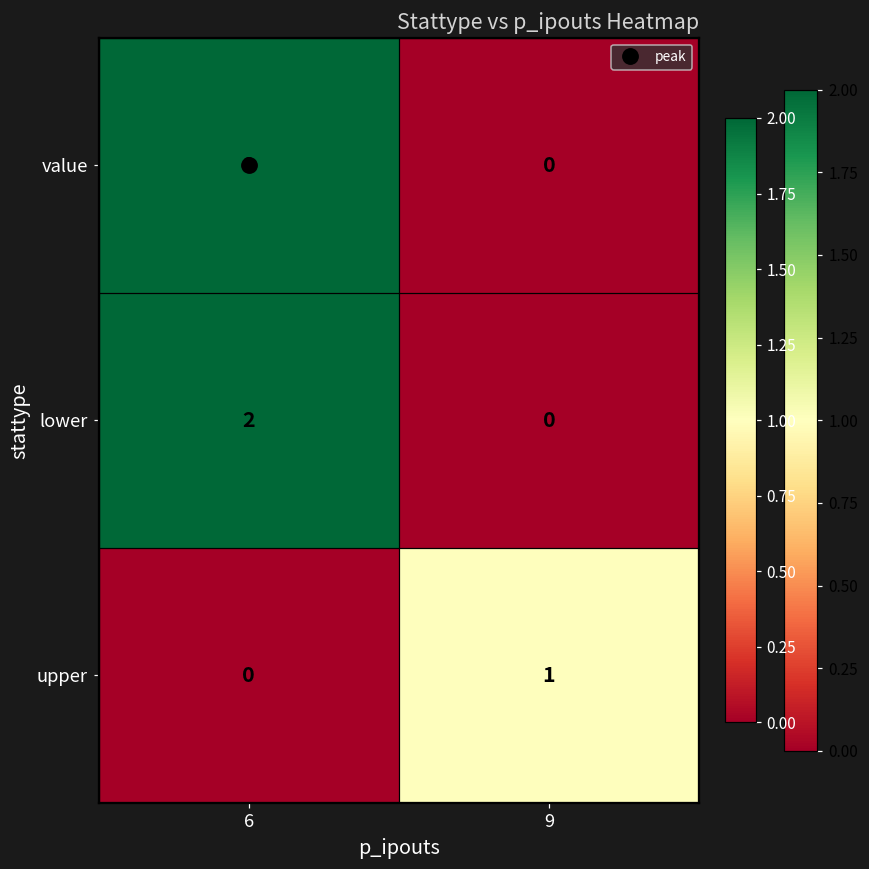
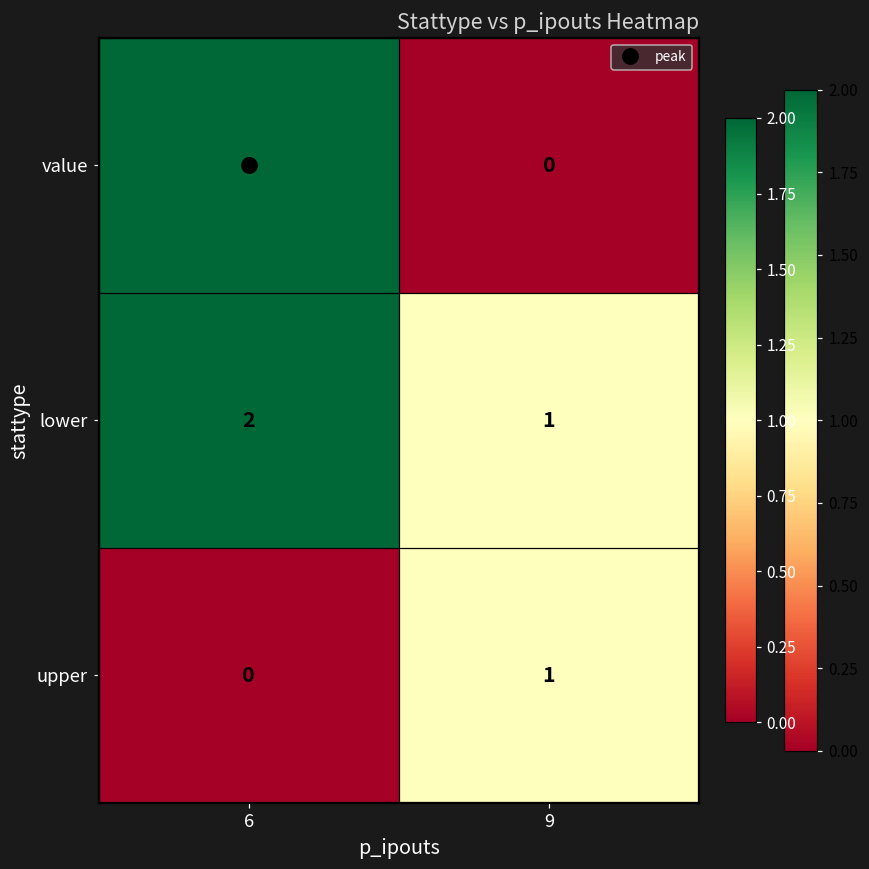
lower, 9: 0 -> 1
